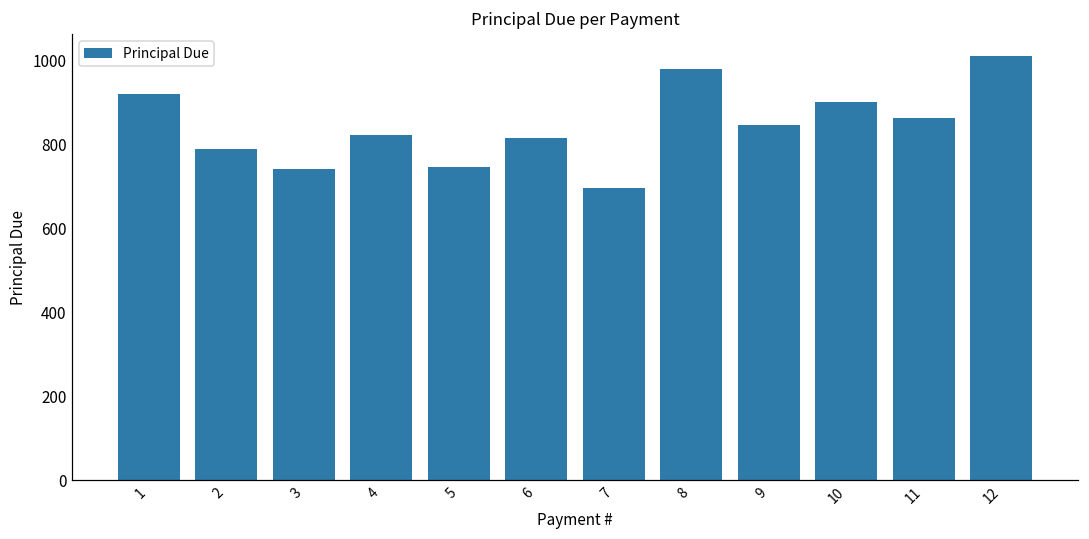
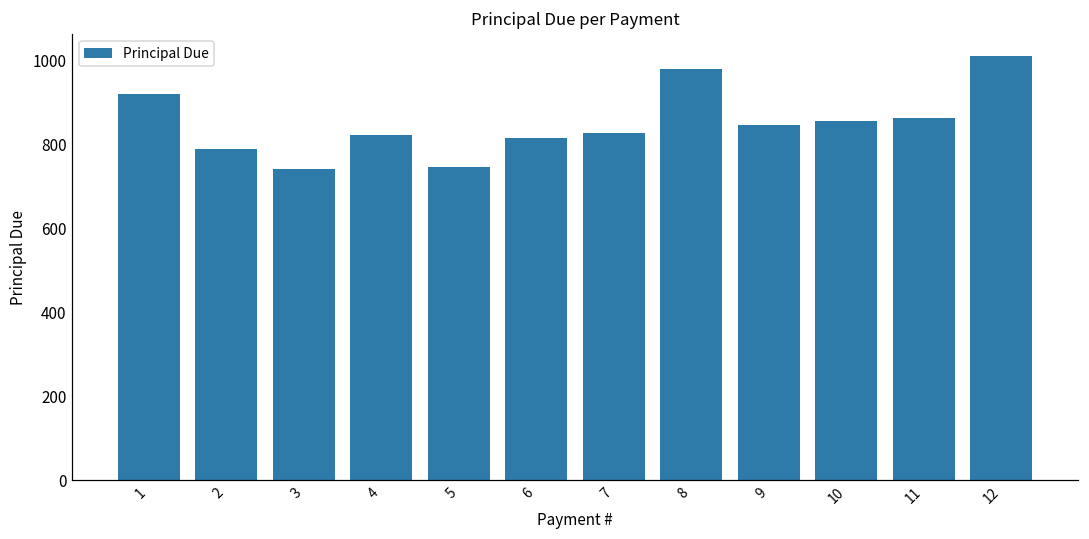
7: 700 -> 830
10: 900 -> 850
